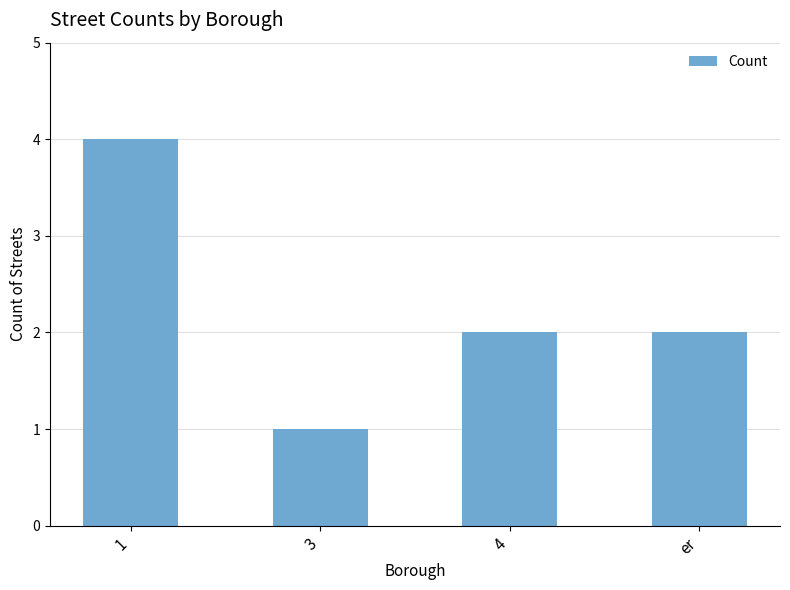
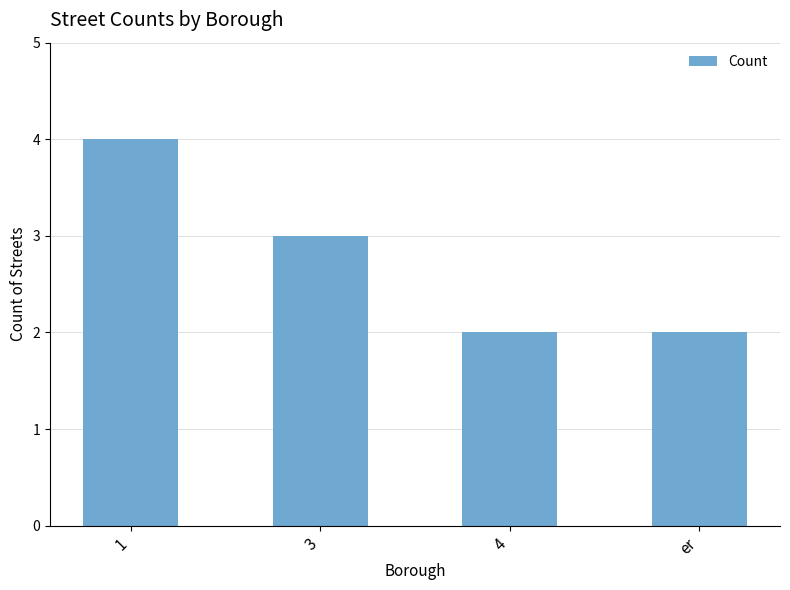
3: 1 -> 3
